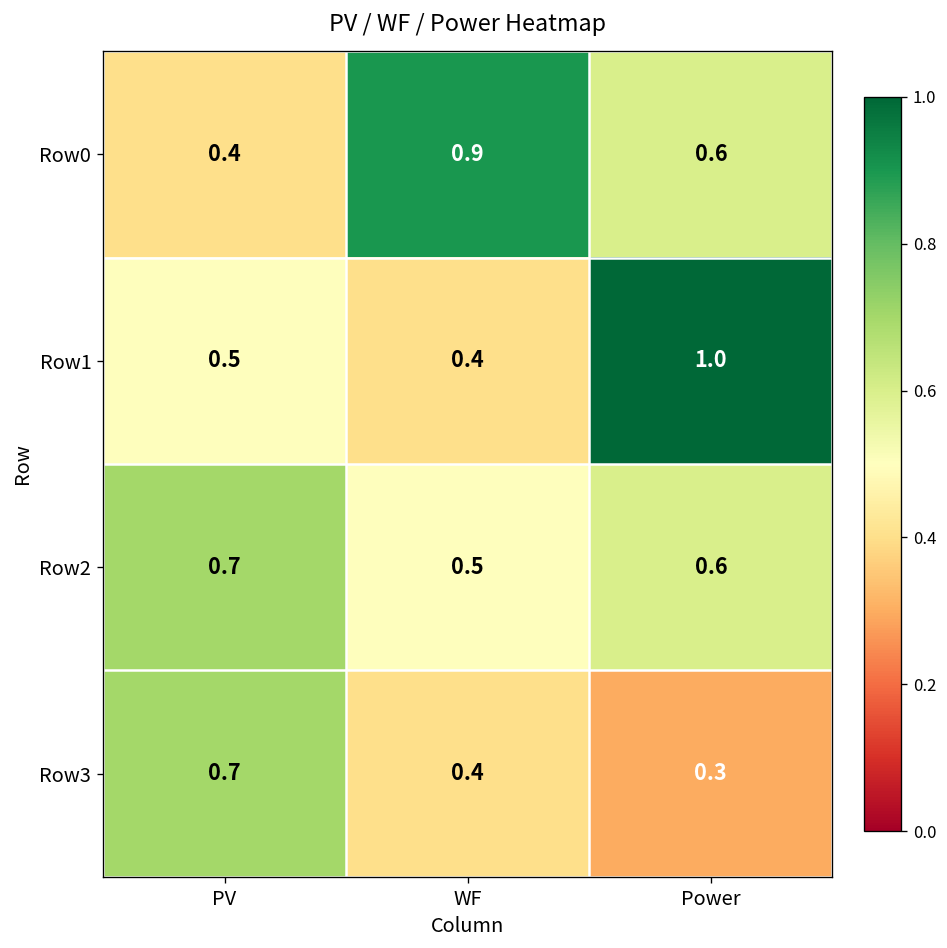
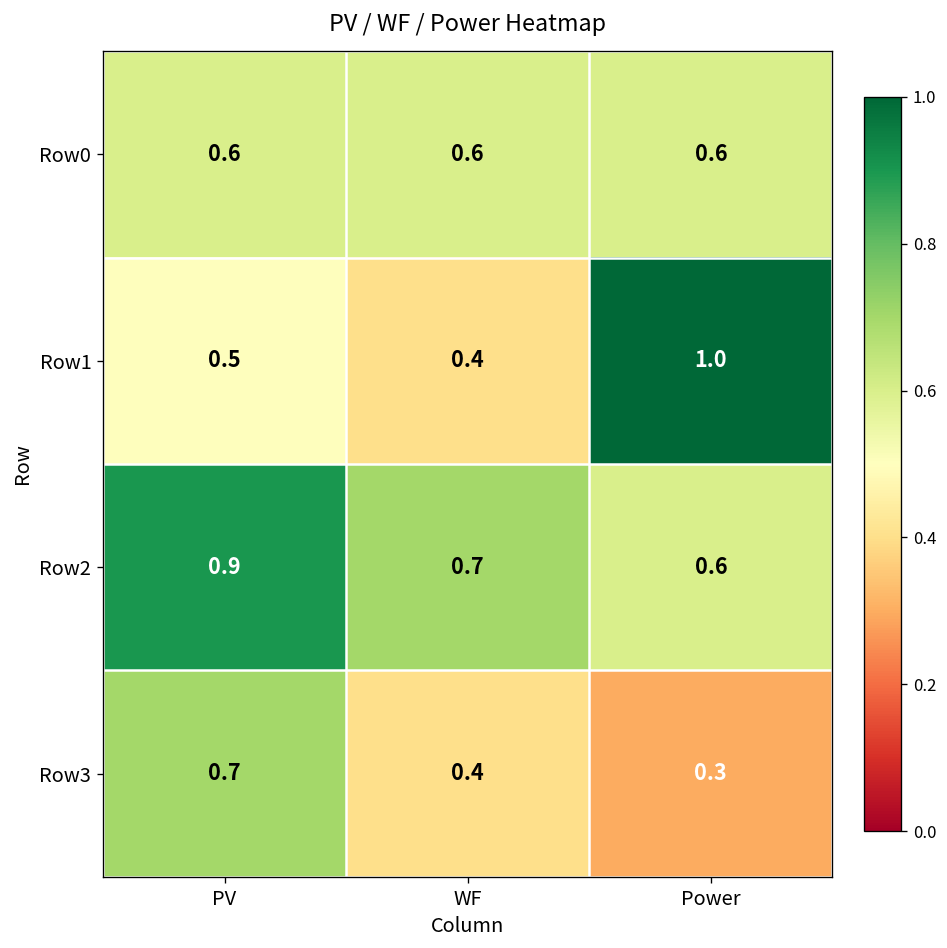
Row0, PV: 0.4 -> 0.6
Row0, WF: 0.9 -> 0.6
Row2, PV: 0.7 -> 0.9
Row2, WF: 0.5 -> 0.7
